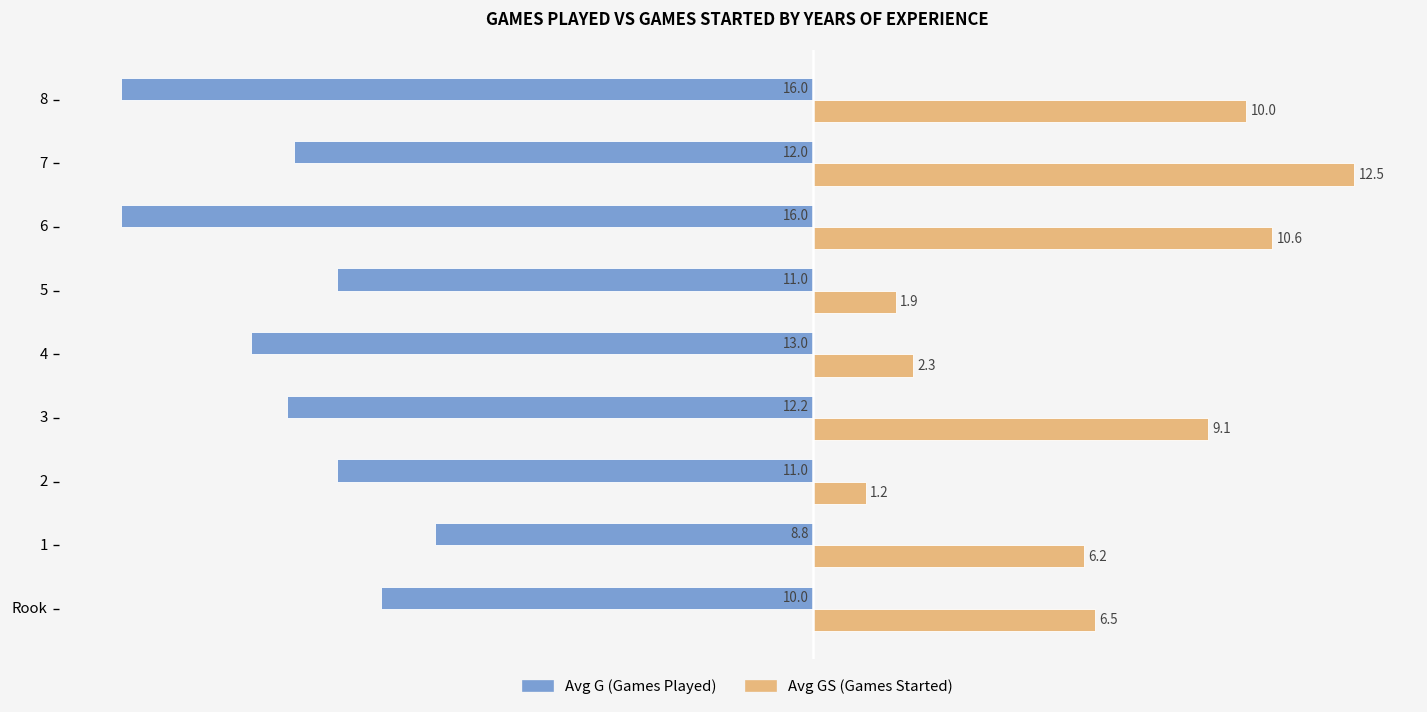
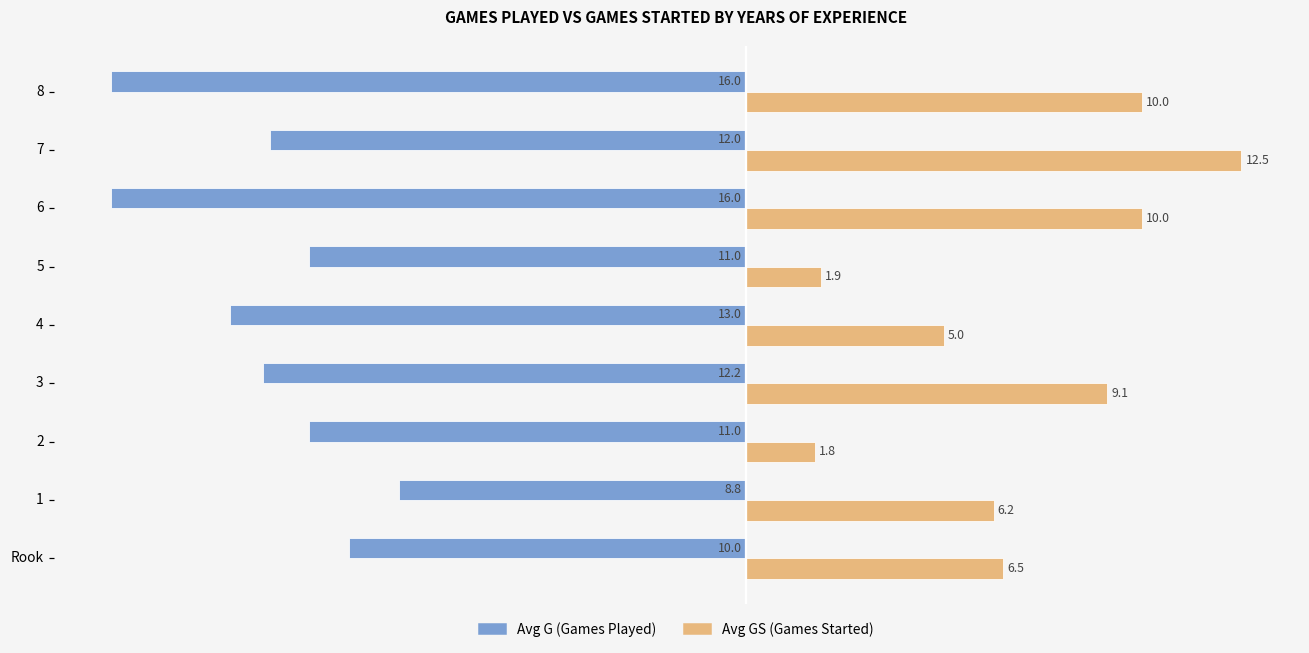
Avg GS (Games Started), 6: 10.6 -> 10.0
Avg GS (Games Started), 4: 2.3 -> 5.0
Avg GS (Games Started), 2: 1.2 -> 1.8
